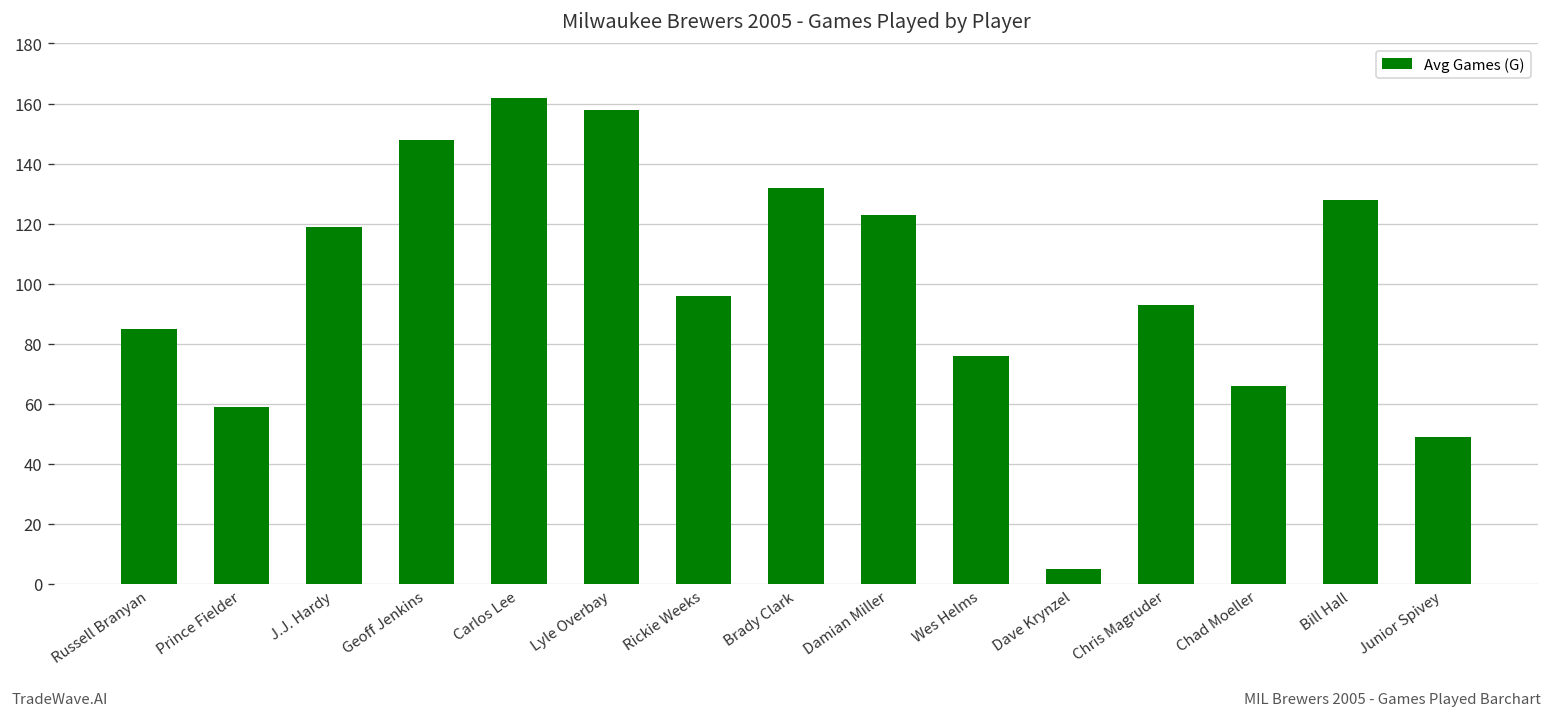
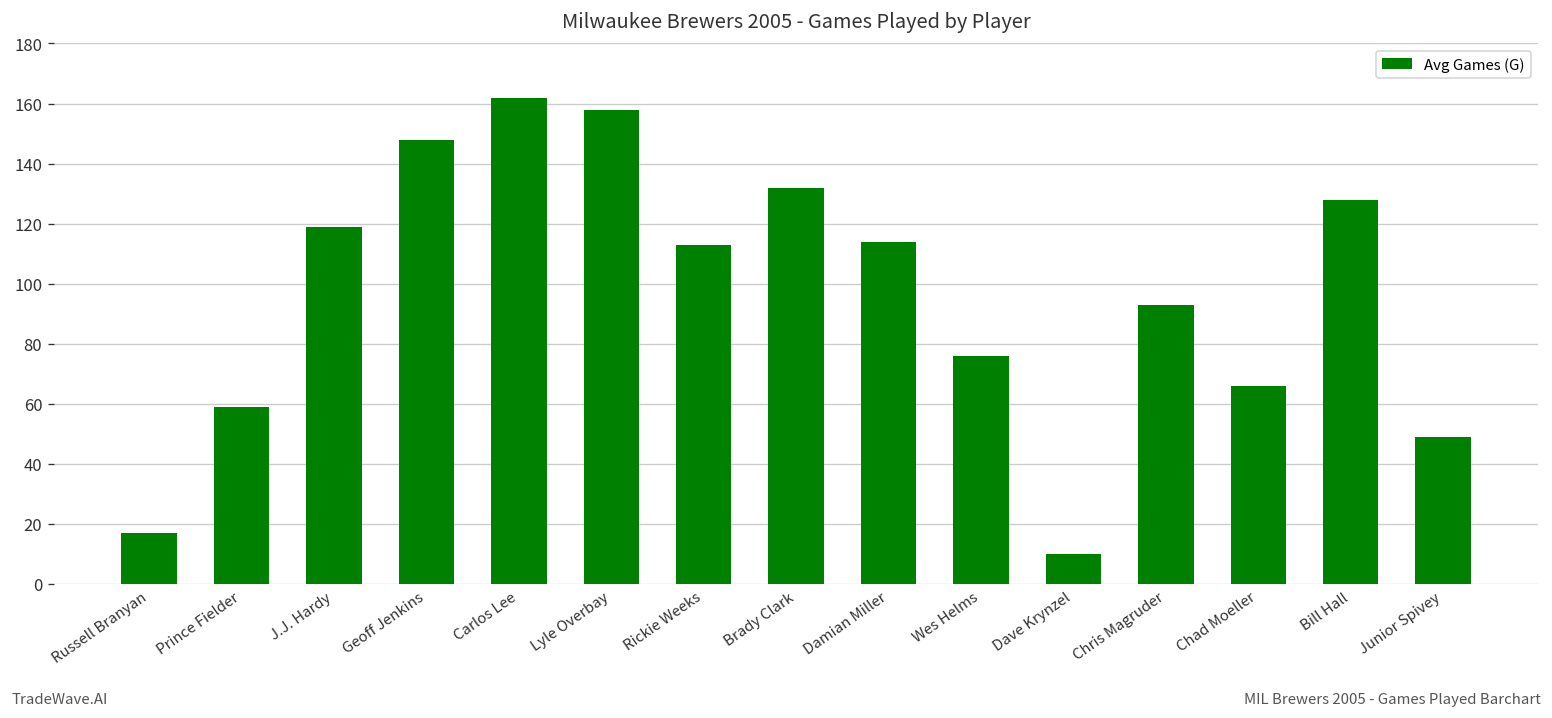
Russell Branyan: 85 -> 17
Rickie Weeks: 96 -> 113
Damian Miller: 123 -> 114
Dave Krynzel: 5 -> 10
